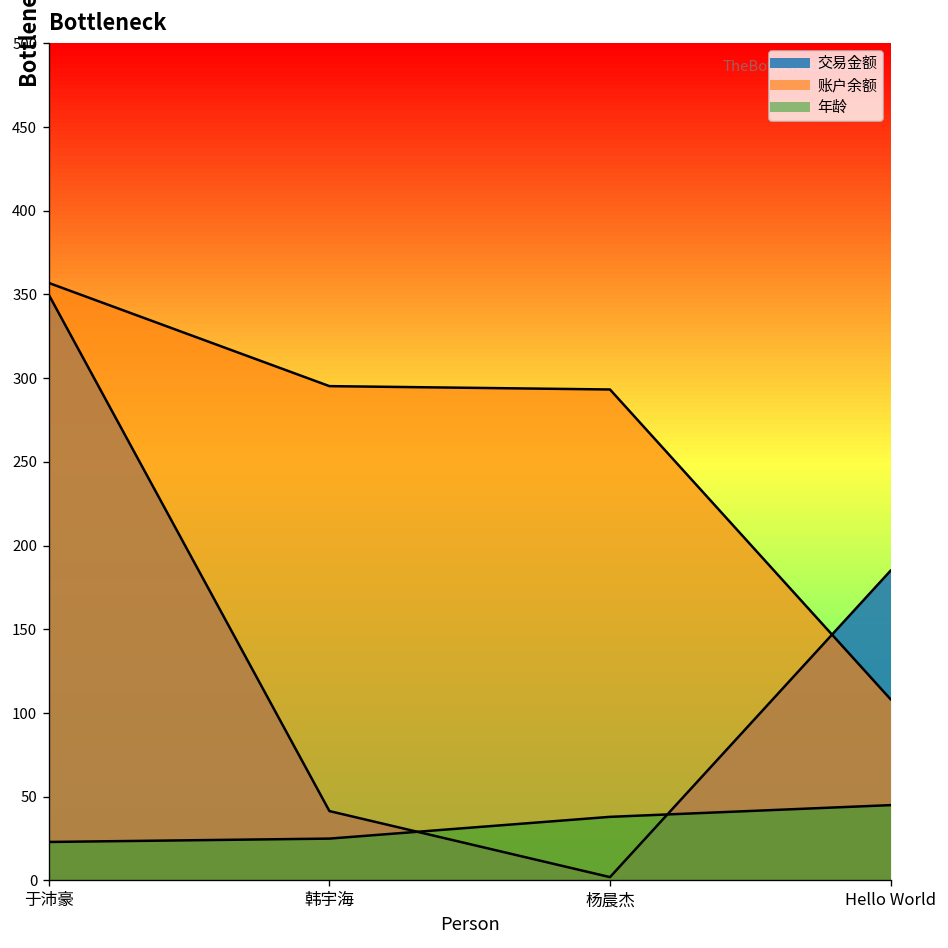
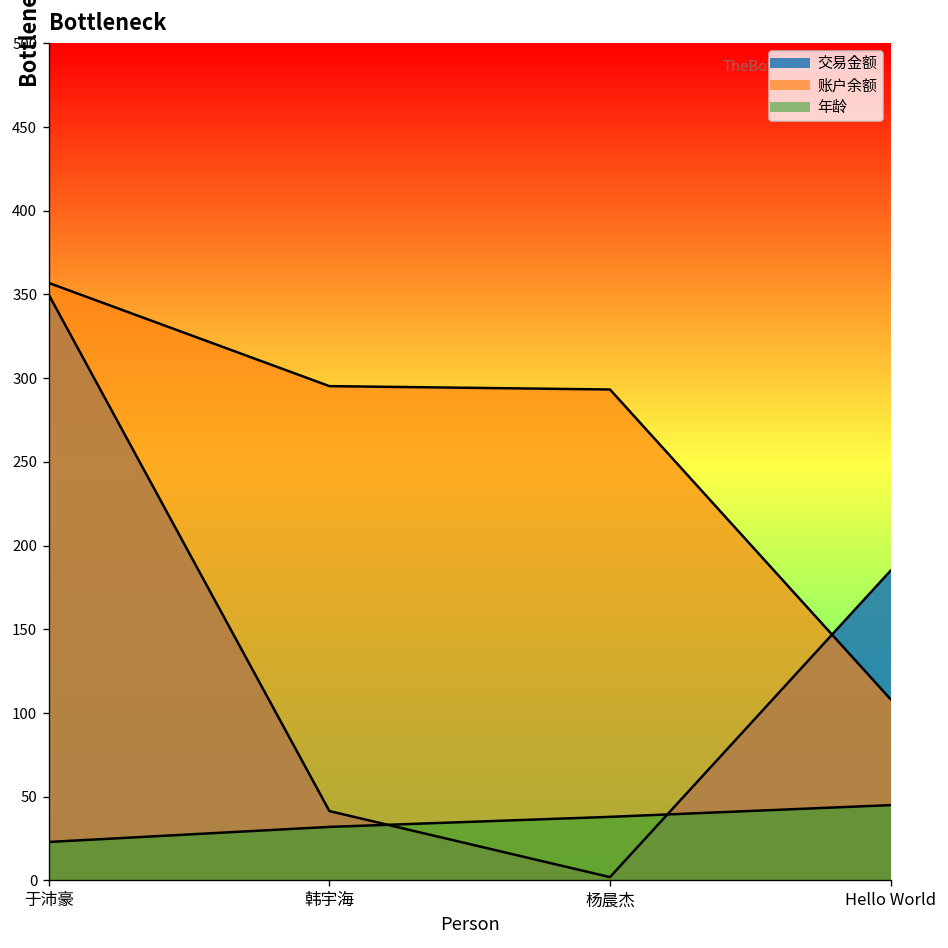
年龄, 韩宇海: 25 -> 32
